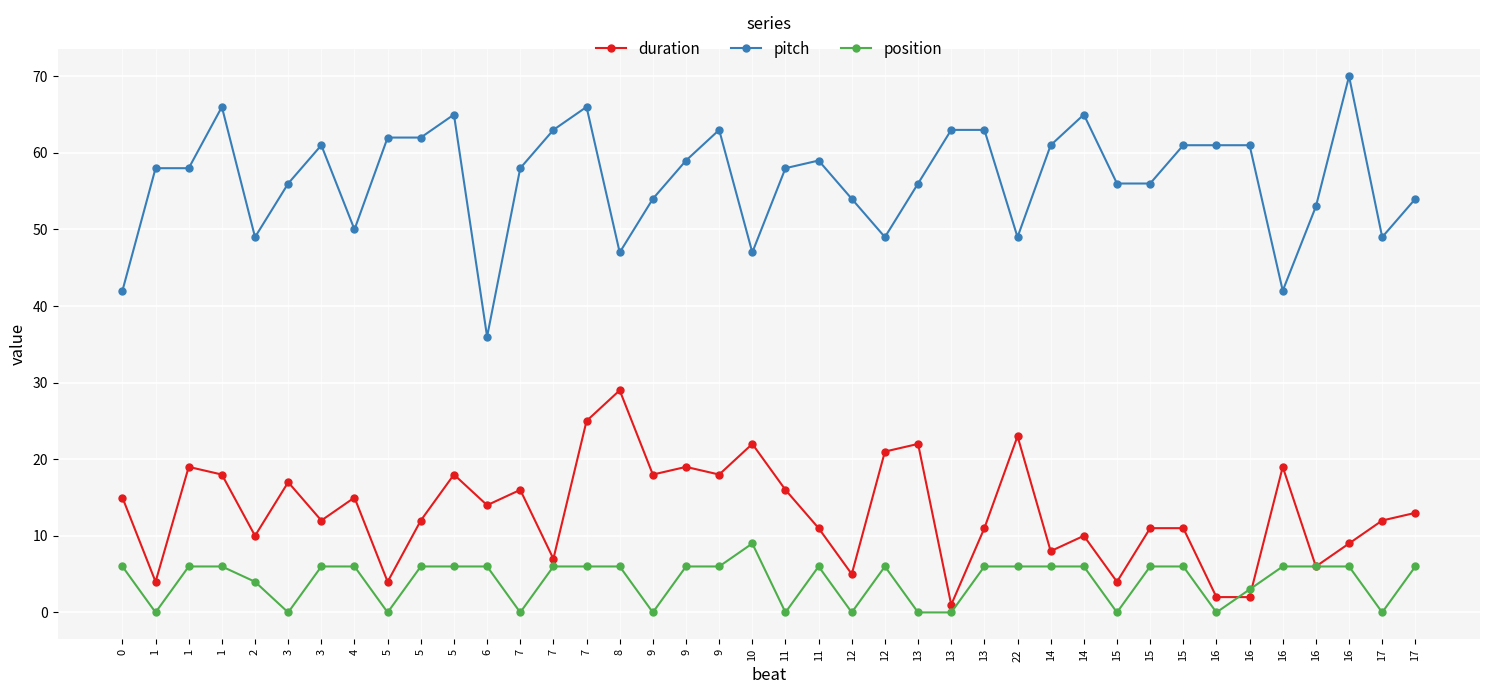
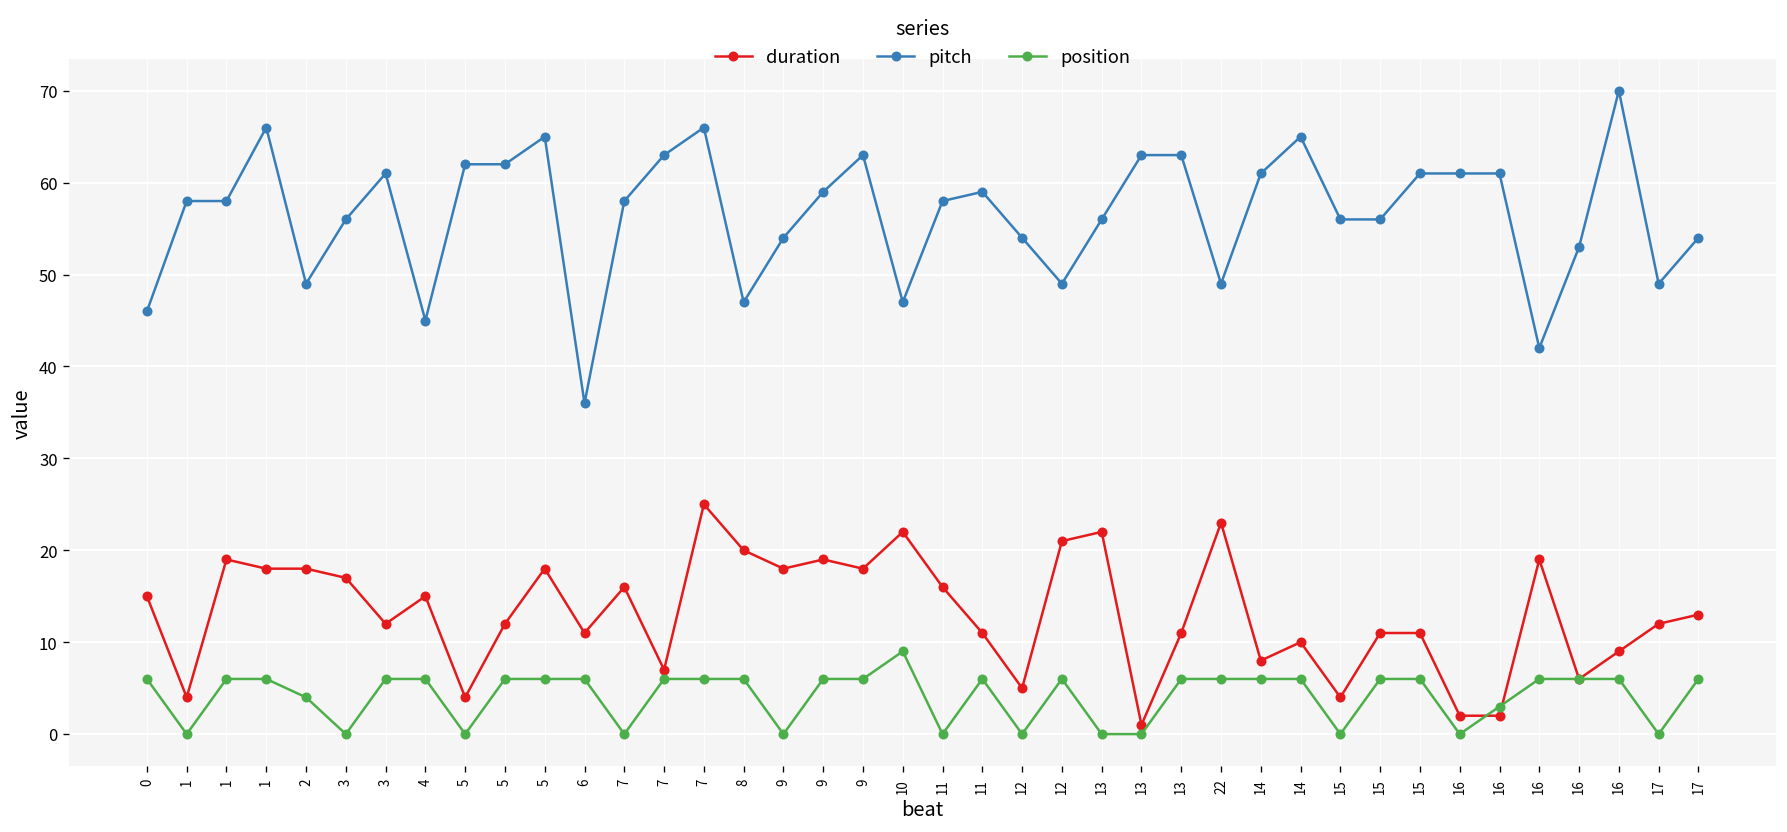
pitch, 0: 42 -> 46
duration, 2: 10 -> 18
pitch, 4: 50 -> 45
duration, 6: 14 -> 11
duration, 8: 29 -> 20
